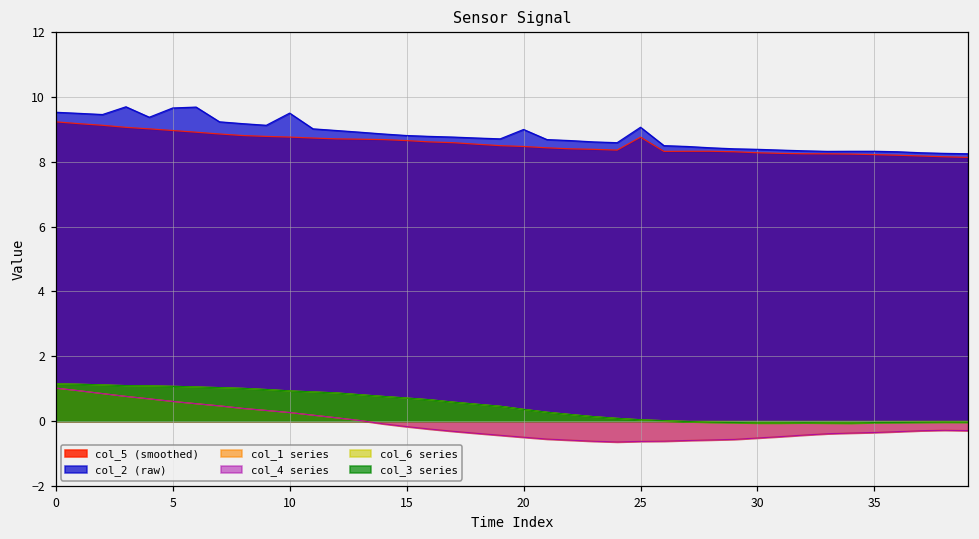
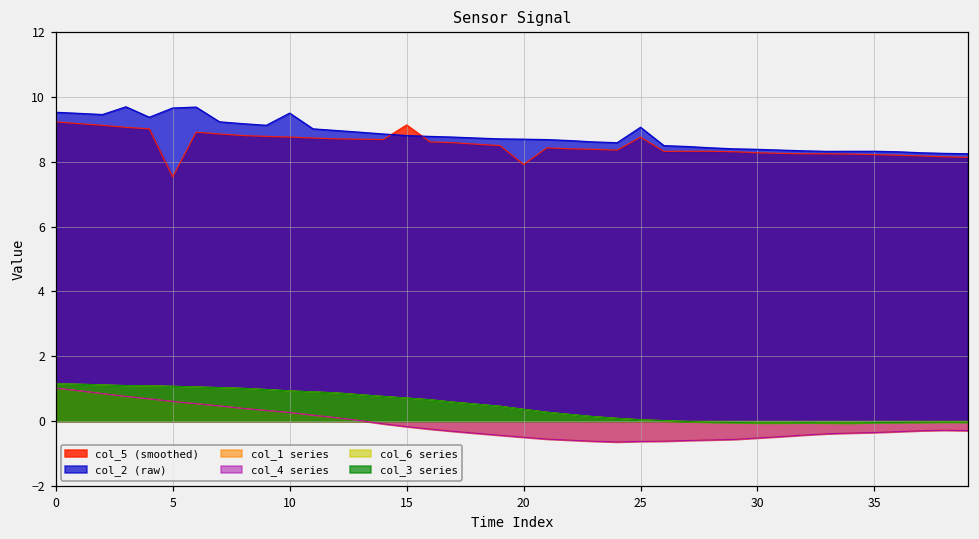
col_5 (smoothed), 5: 9.0 -> 7.5
col_5 (smoothed), 15: 8.7 -> 9.1
col_5 (smoothed), 20: 8.5 -> 7.9
col_2 (raw), 20: 9.0 -> 8.7
